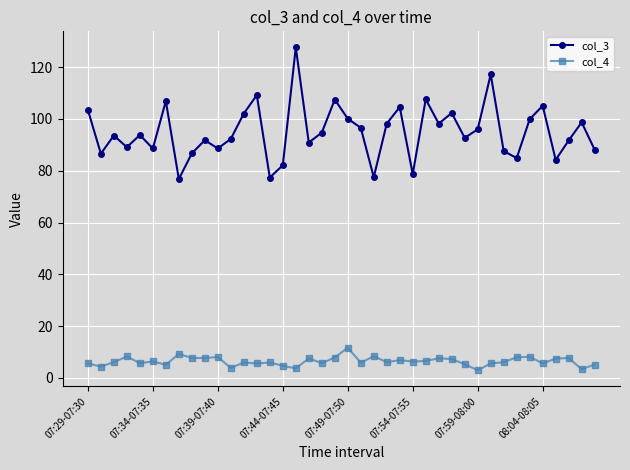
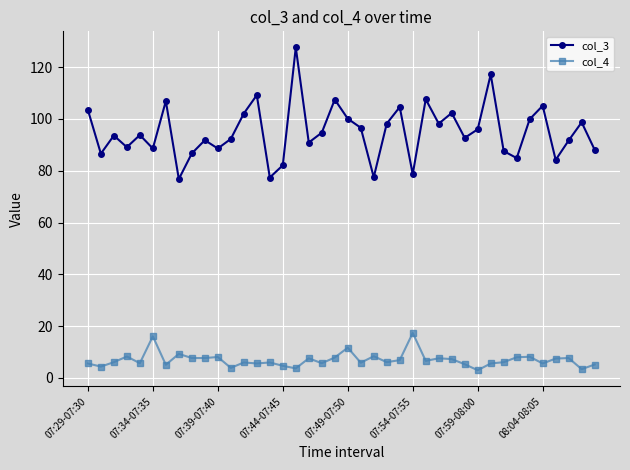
col_4, 07:34-07:35: 6 -> 16
col_4, 07:54-07:55: 6 -> 17
